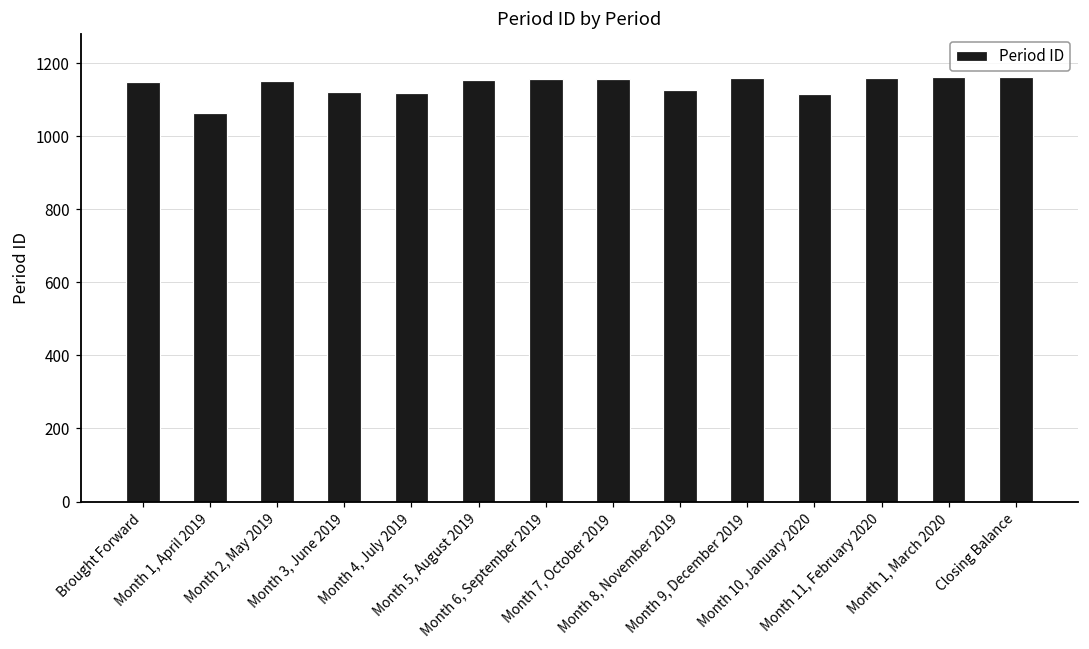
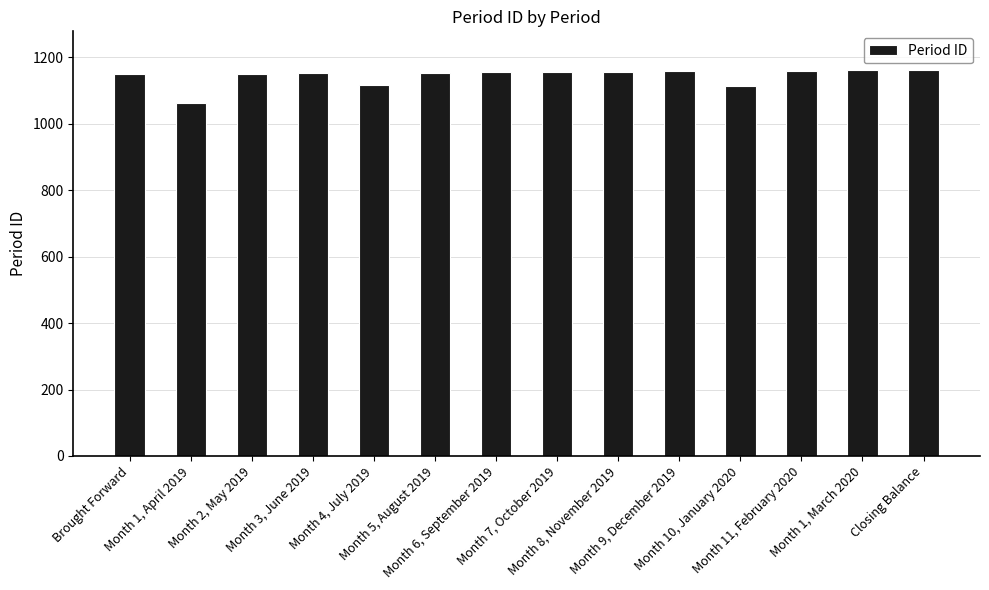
Month 3, June 2019: 1120 -> 1150
Month 8, November 2019: 1130 -> 1160
